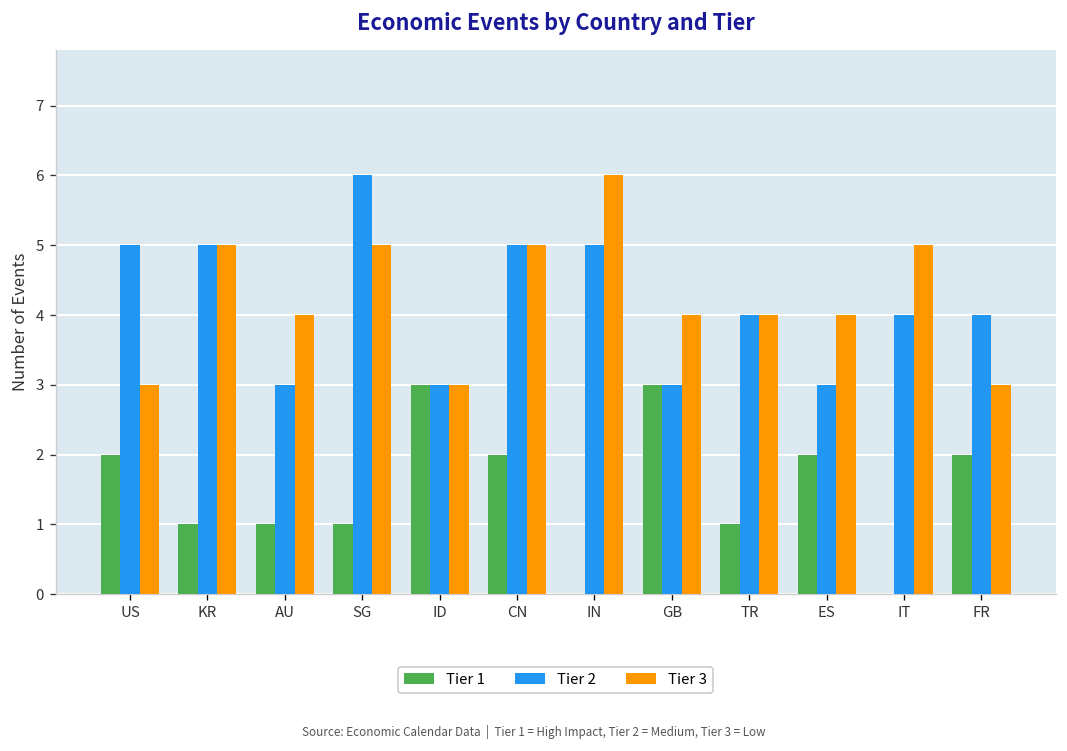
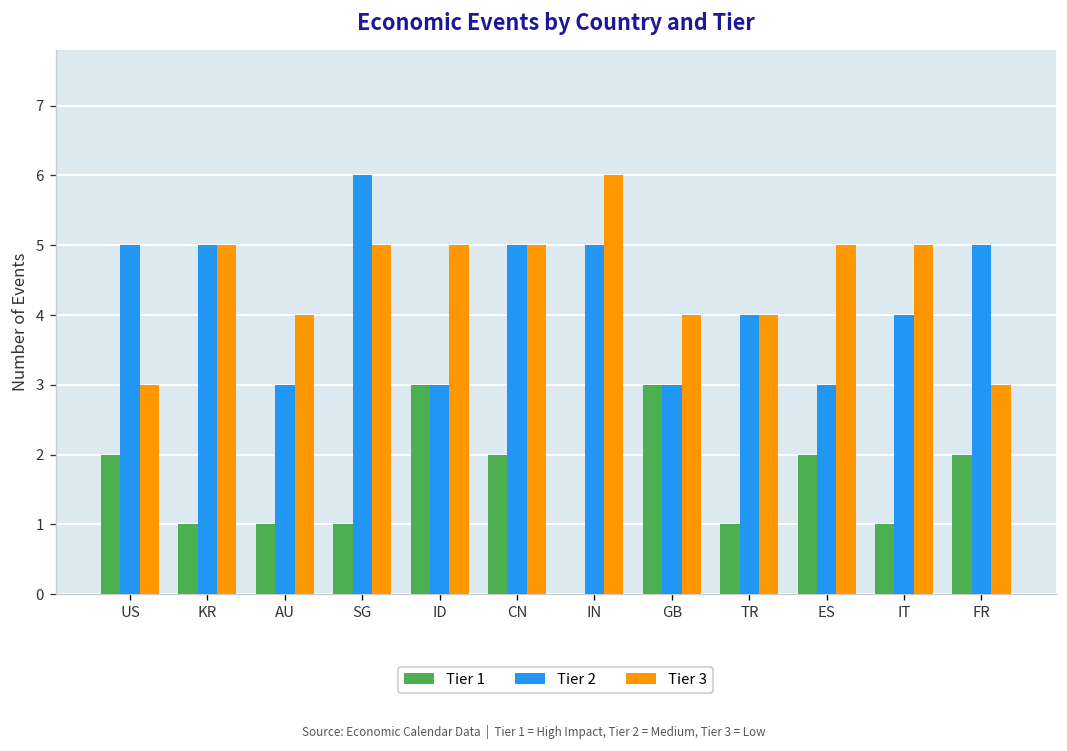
Tier 3, ID: 3 -> 5
Tier 3, ES: 4 -> 5
Tier 1, IT: 0 -> 1
Tier 2, FR: 4 -> 5
